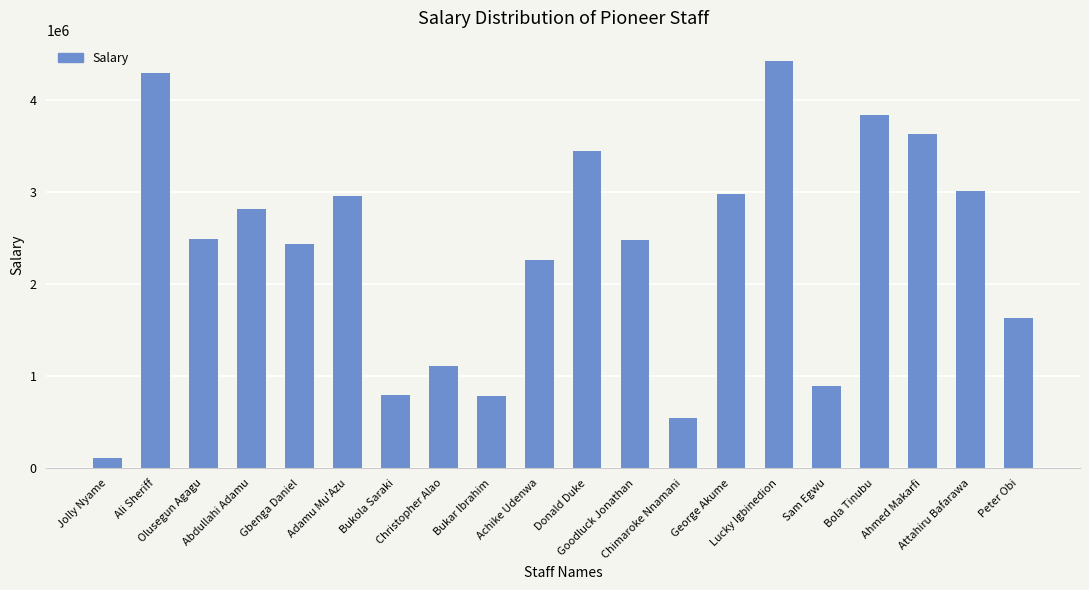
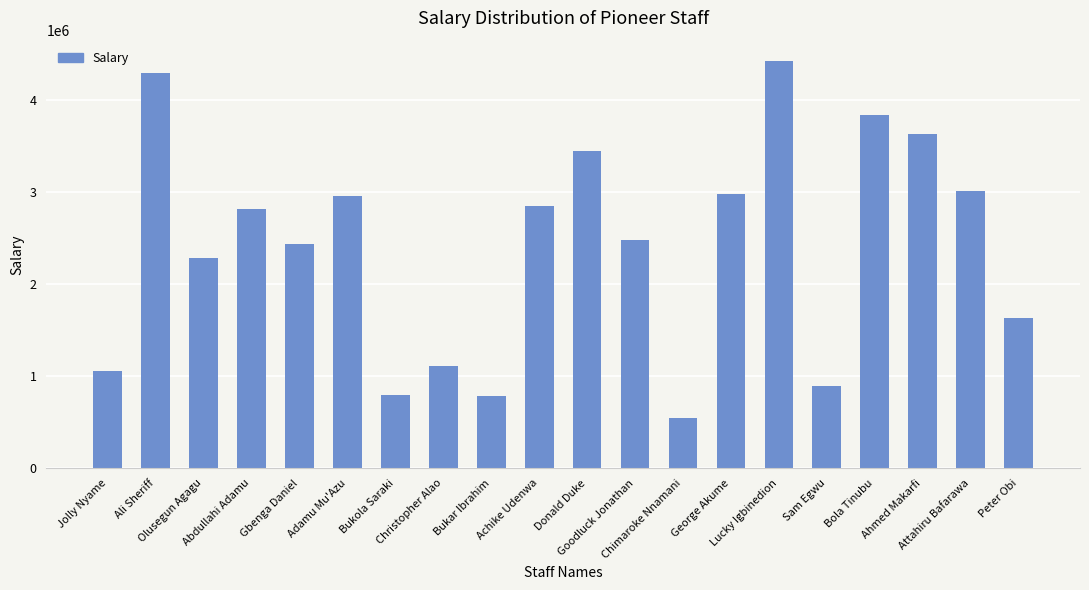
Jolly Nyame: 100000 -> 1100000
Olusegun Agagu: 2500000 -> 2300000
Achike Udenwa: 2300000 -> 2800000
